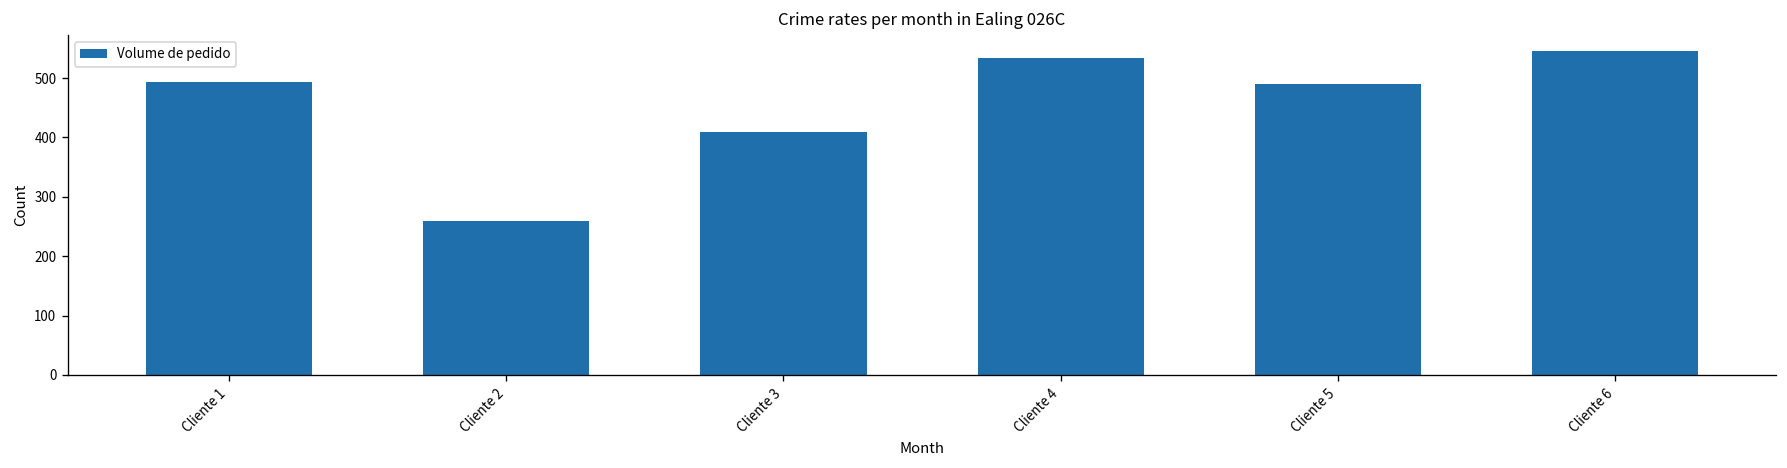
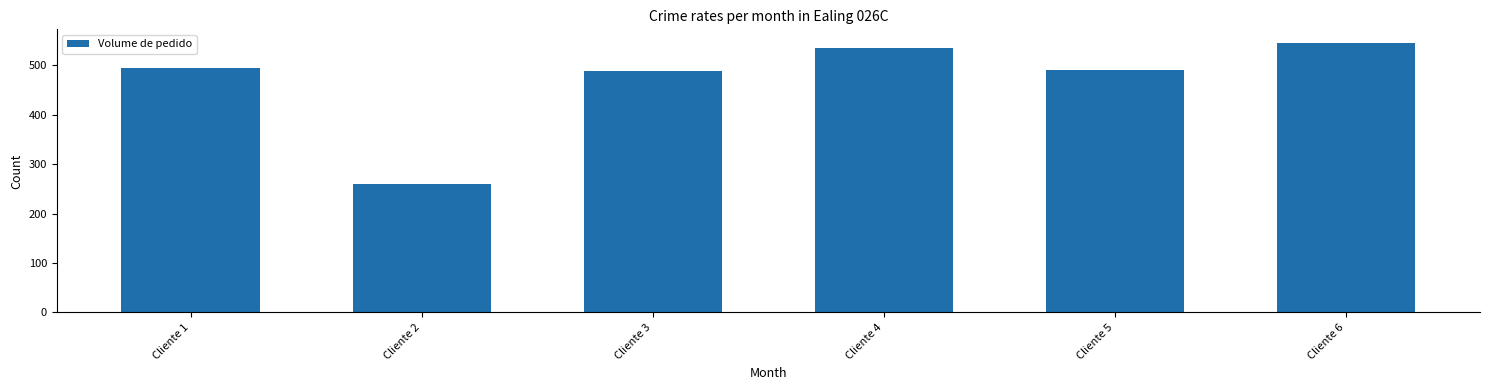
Cliente 3: 410 -> 490
